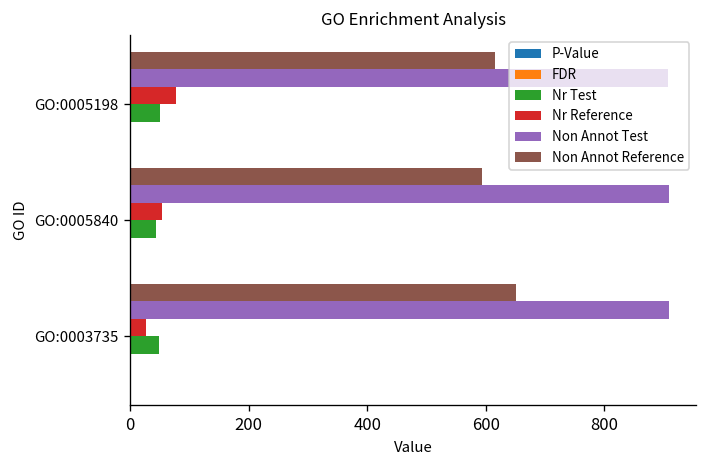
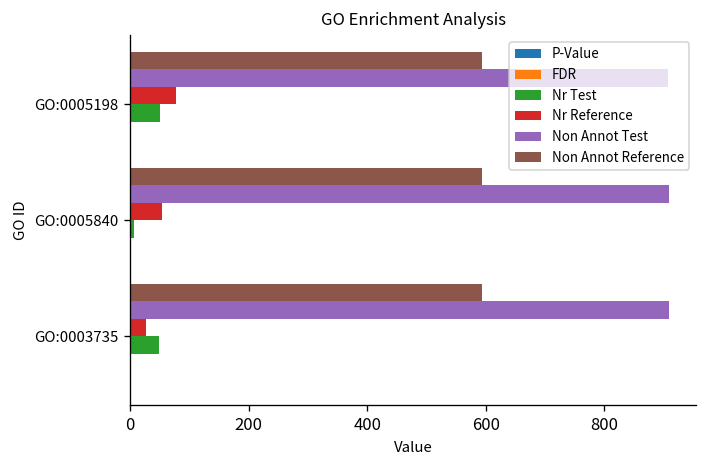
Non Annot Reference, GO:0005198: 620 -> 590
Nr Test, GO:0005840: 40 -> 10
Non Annot Reference, GO:0003735: 650 -> 590
